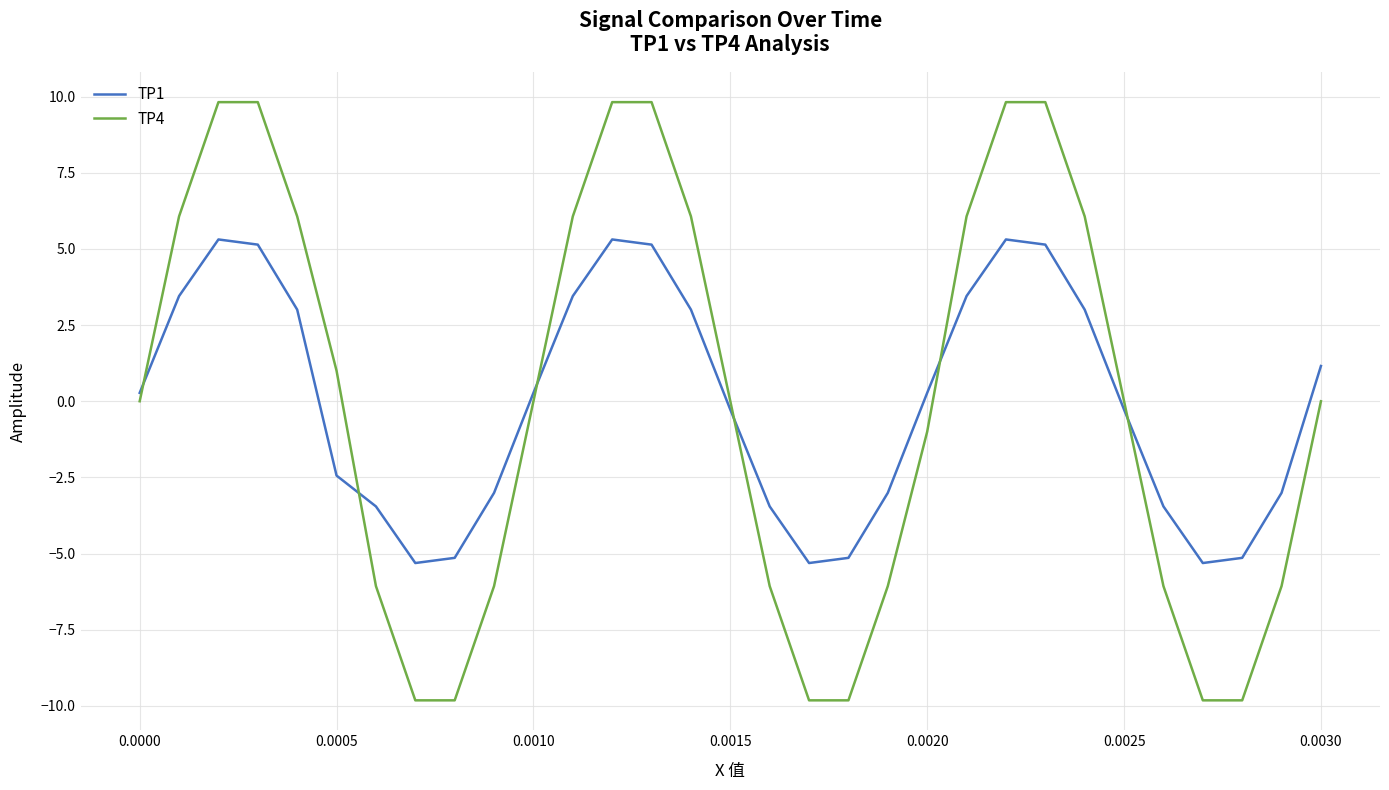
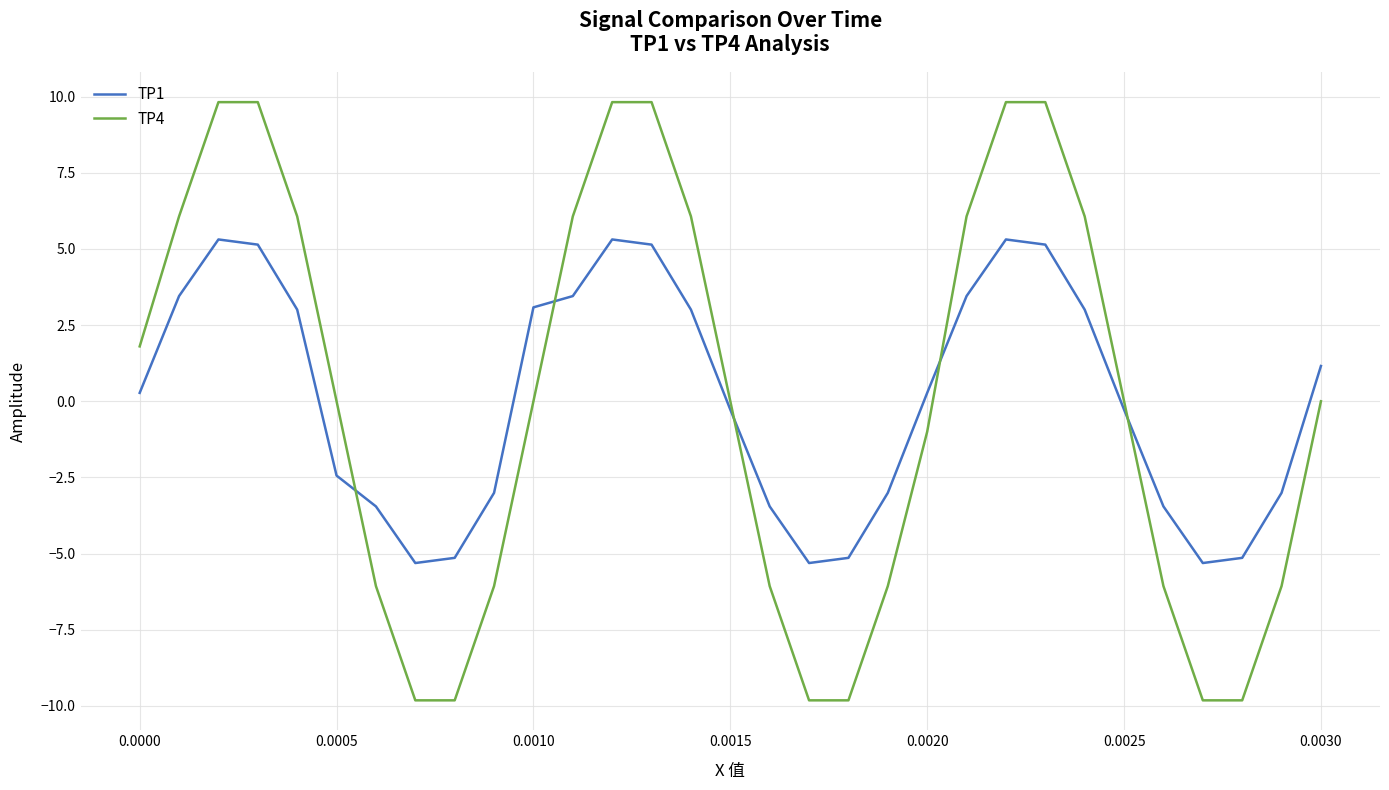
TP4, 0.0000: 0.0 -> 1.8
TP4, 0.0005: 1 -> 0
TP1, 0.0010: 0.3 -> 3.1
